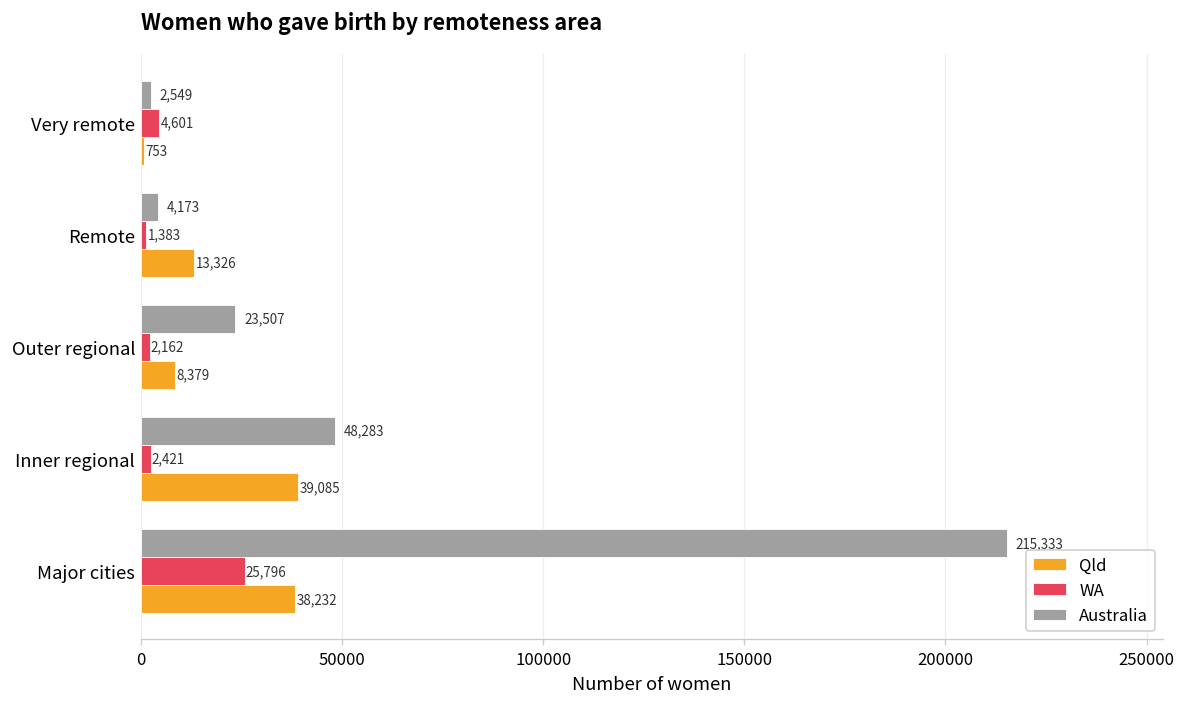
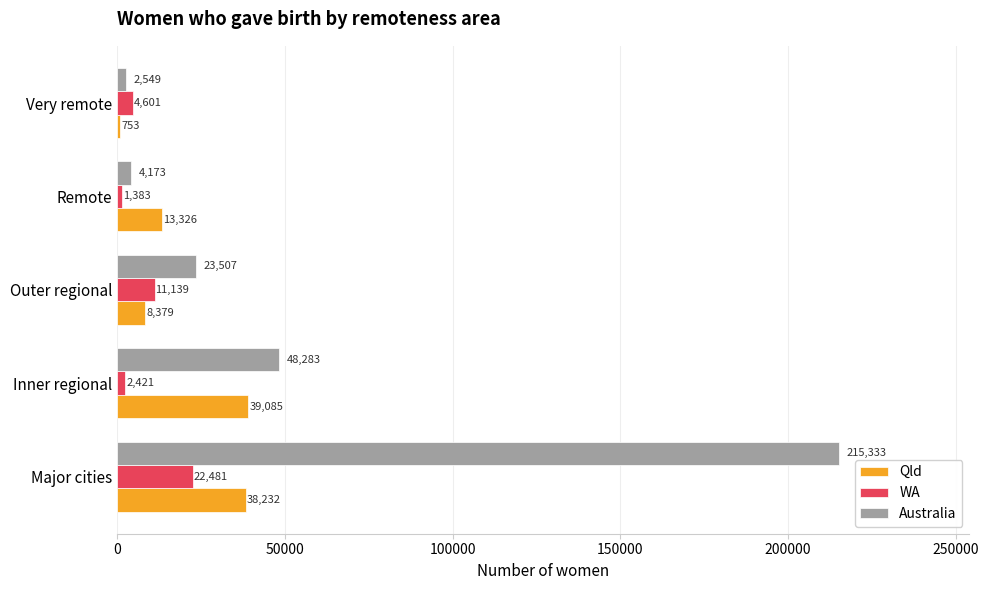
WA, Outer regional: 2,162 -> 11,139
WA, Major cities: 25,796 -> 22,481
